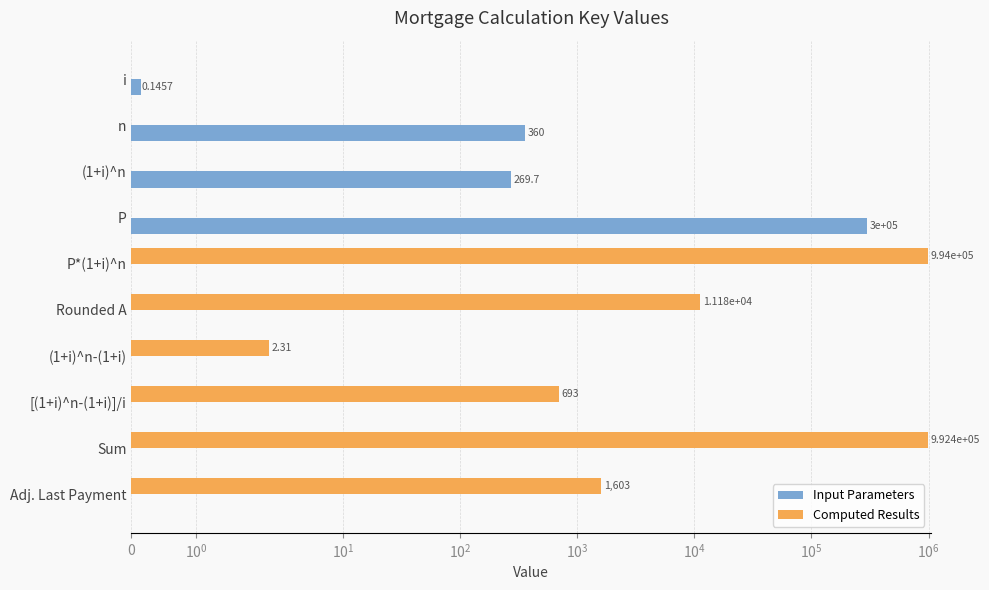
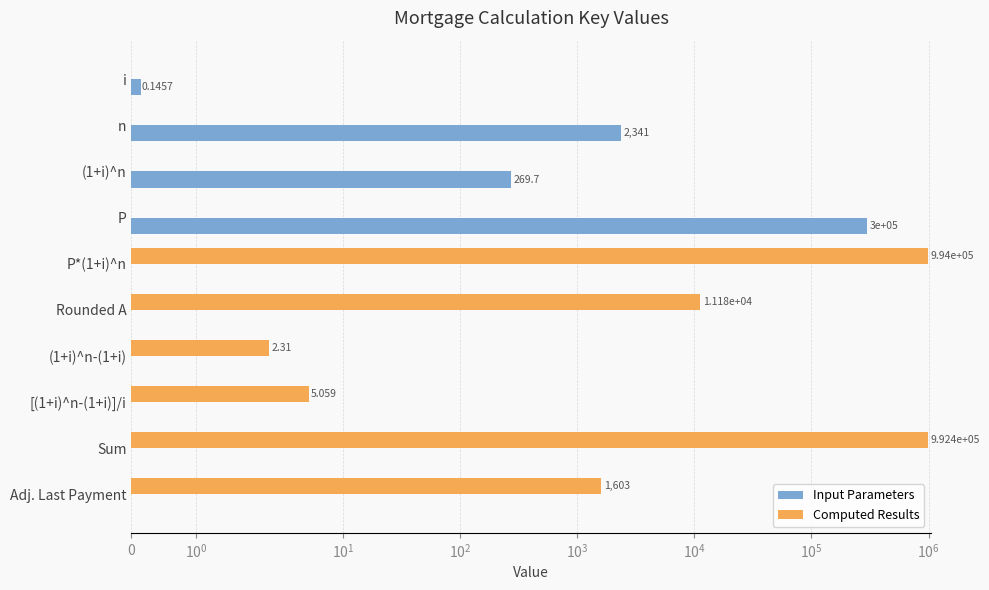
Input Parameters, n: 360 -> 2,341
Computed Results, [(1+i)^n-(1+i)]/i: 693 -> 5.059
